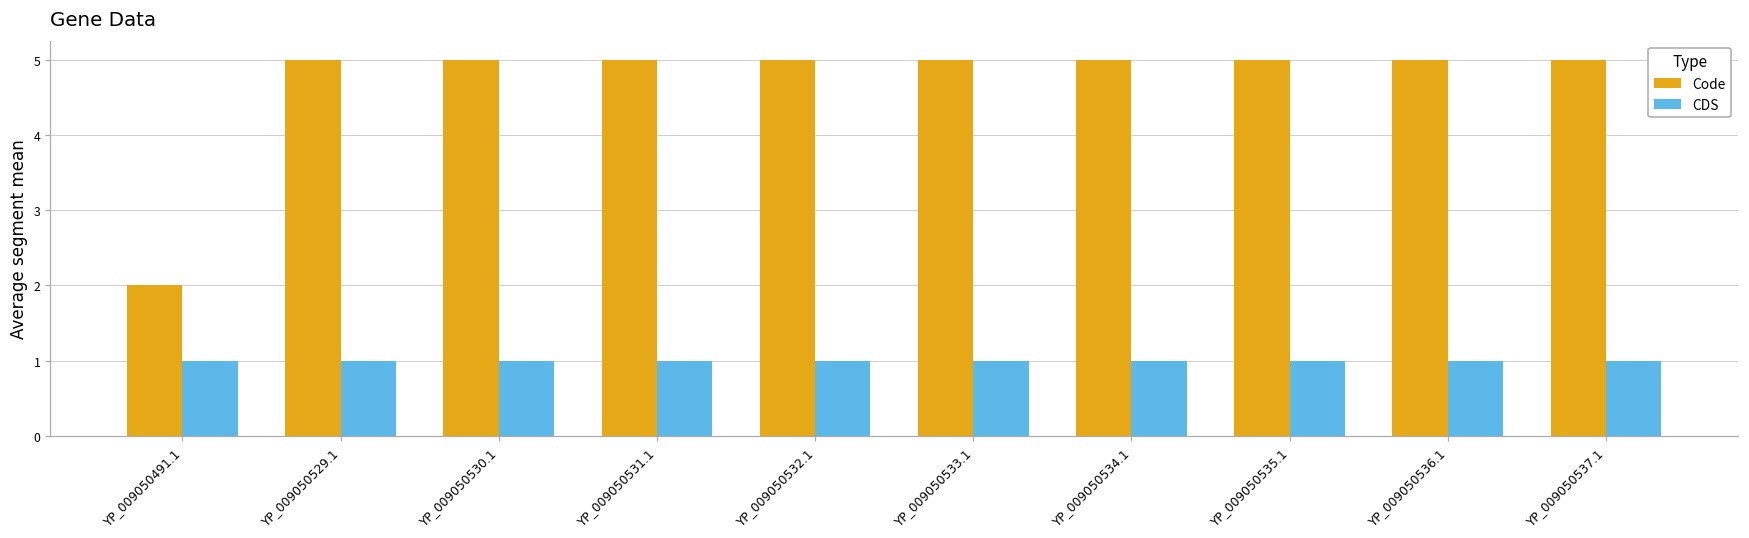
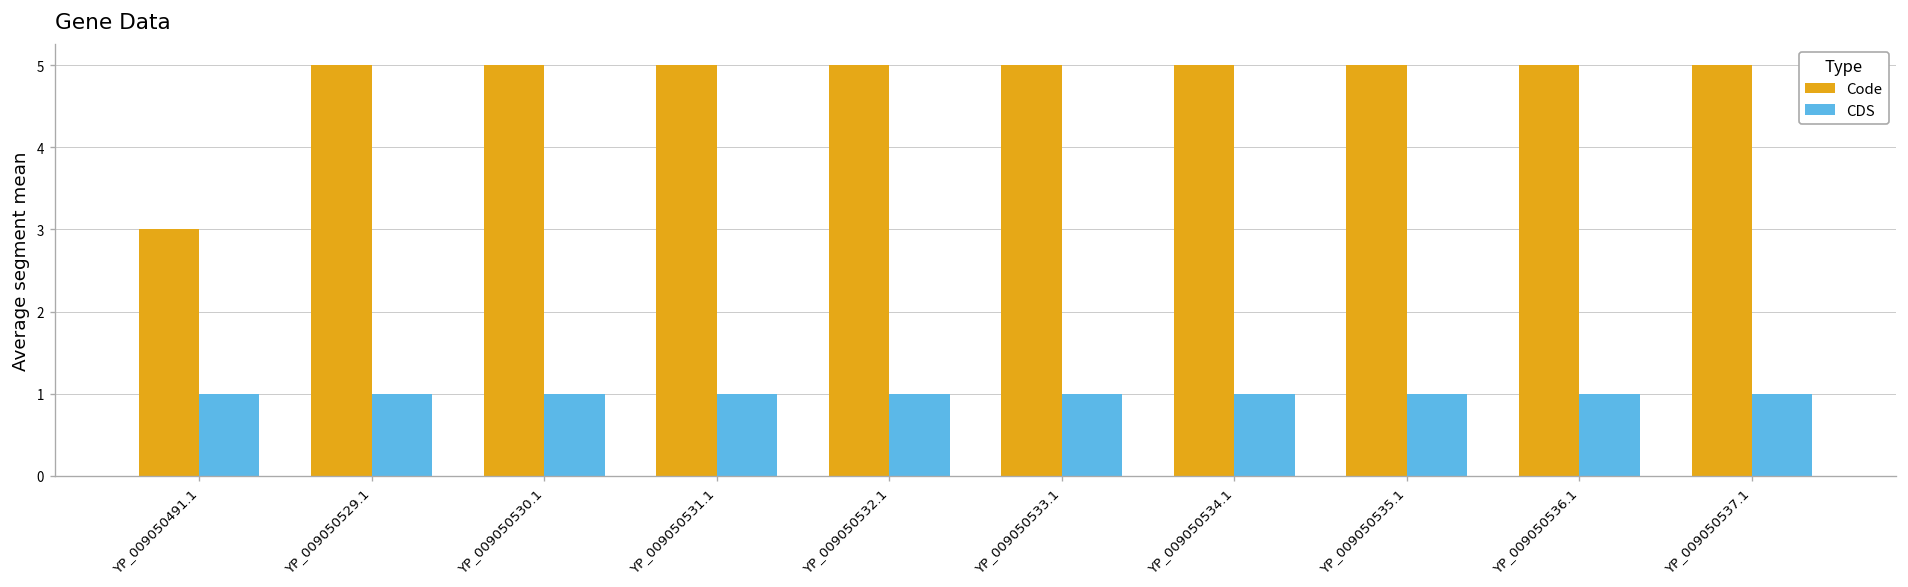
Code, YP_009050491.1: 2 -> 3
